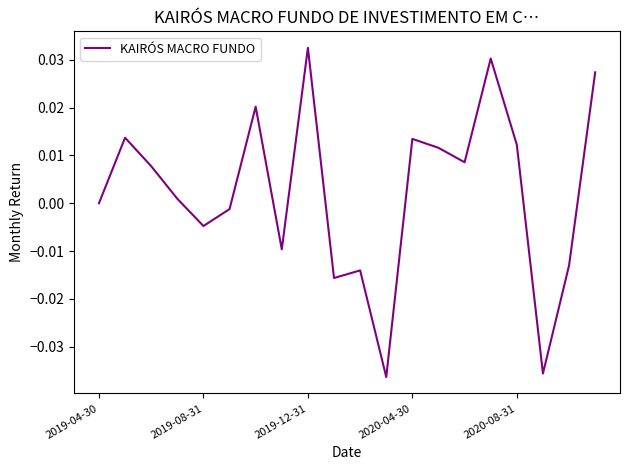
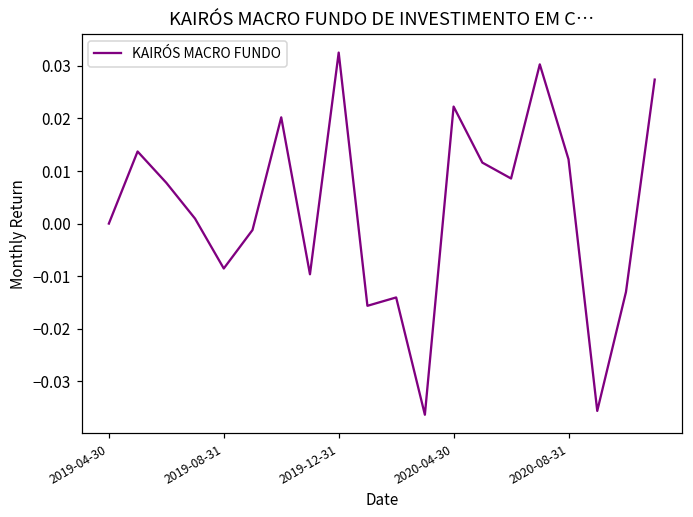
2019-08-31: -0.005 -> -0.009
2020-04-30: 0.013 -> 0.022
